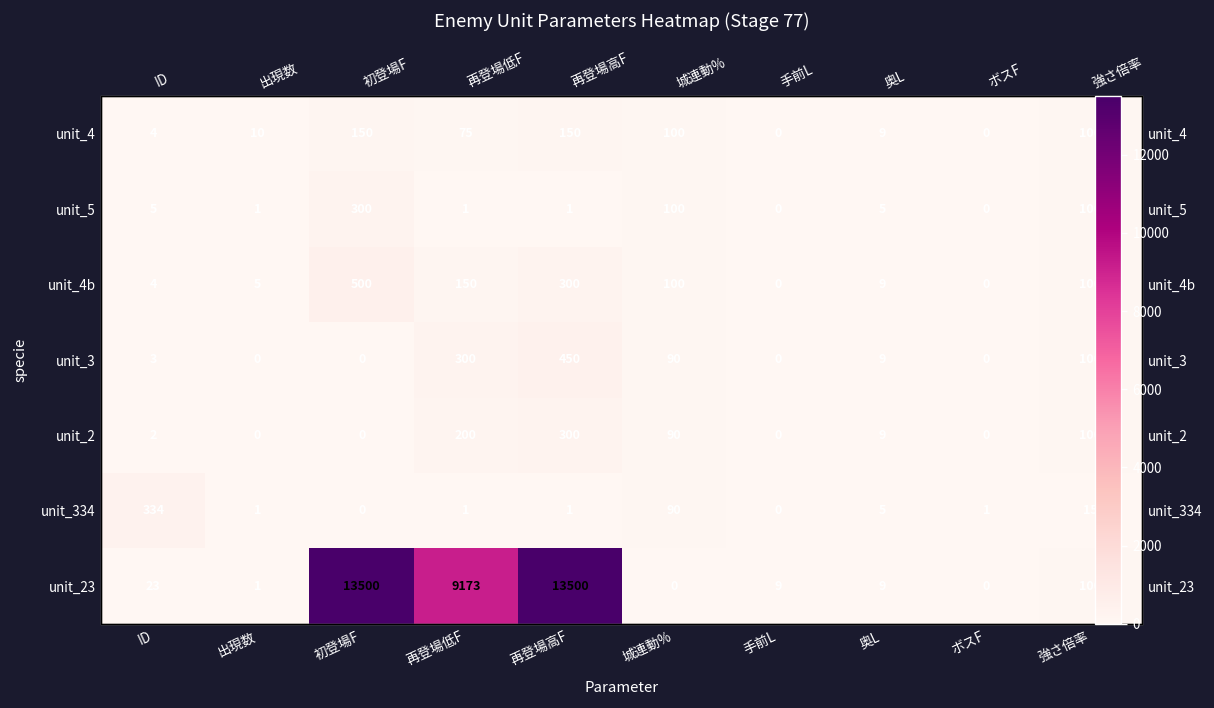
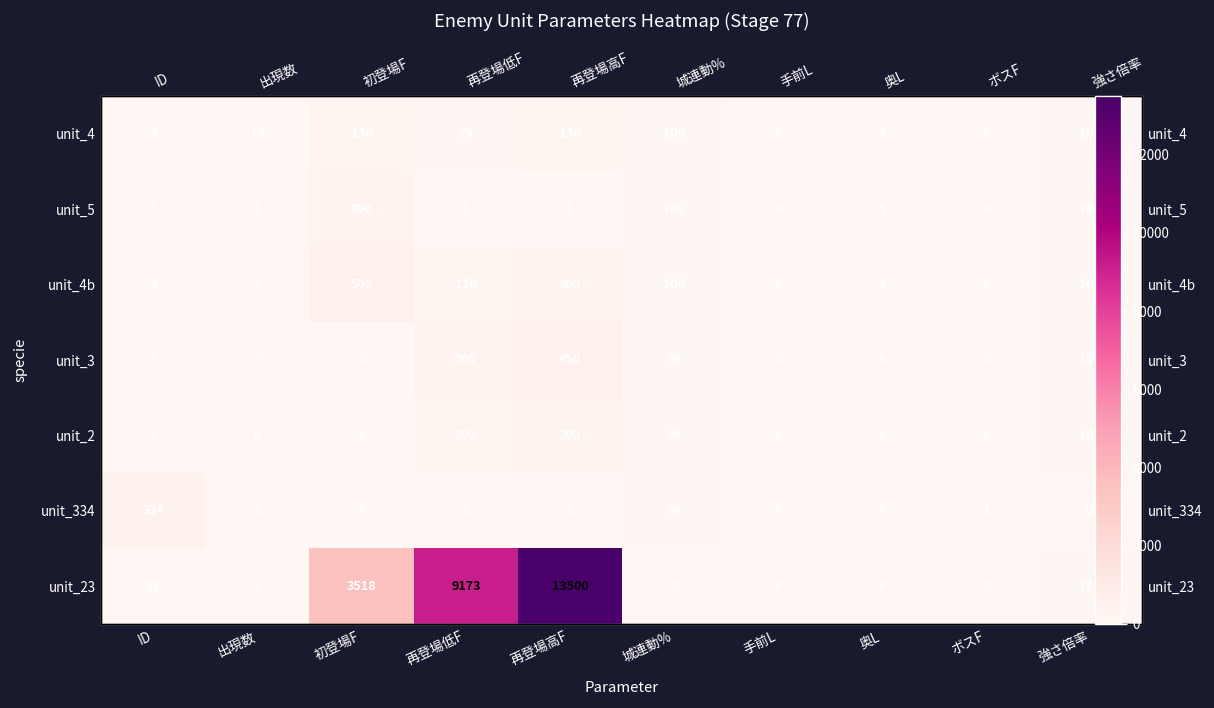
unit_23, 初登場F: 13500 -> 3518
